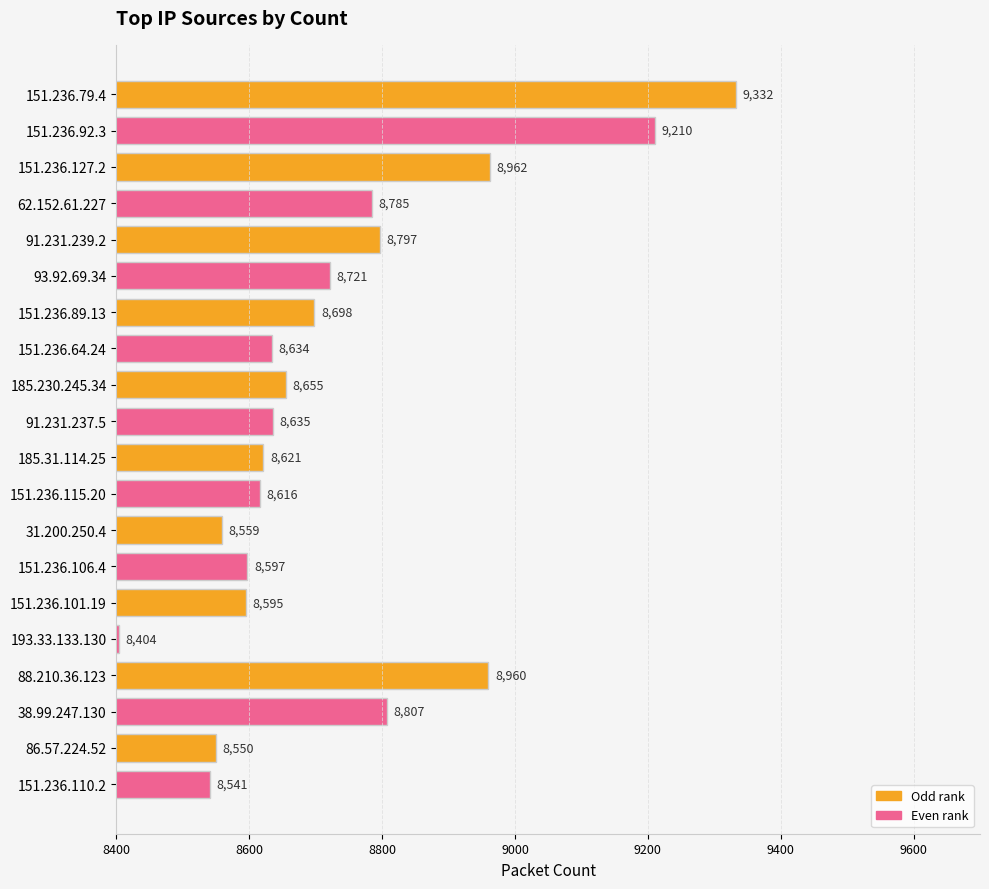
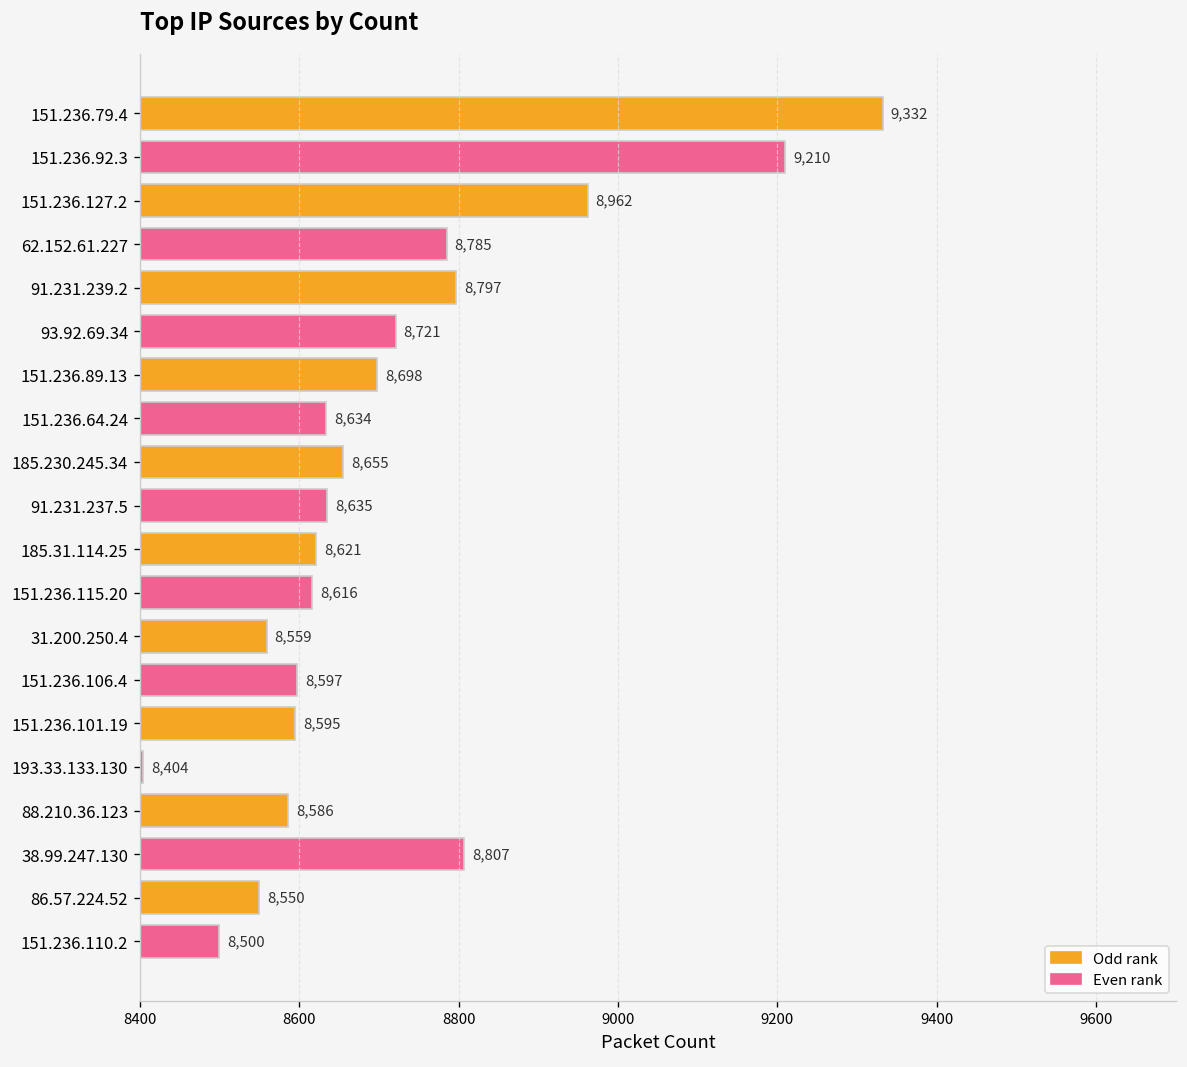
88.210.36.123: 8,960 -> 8,586
151.236.110.2: 8,541 -> 8,500
